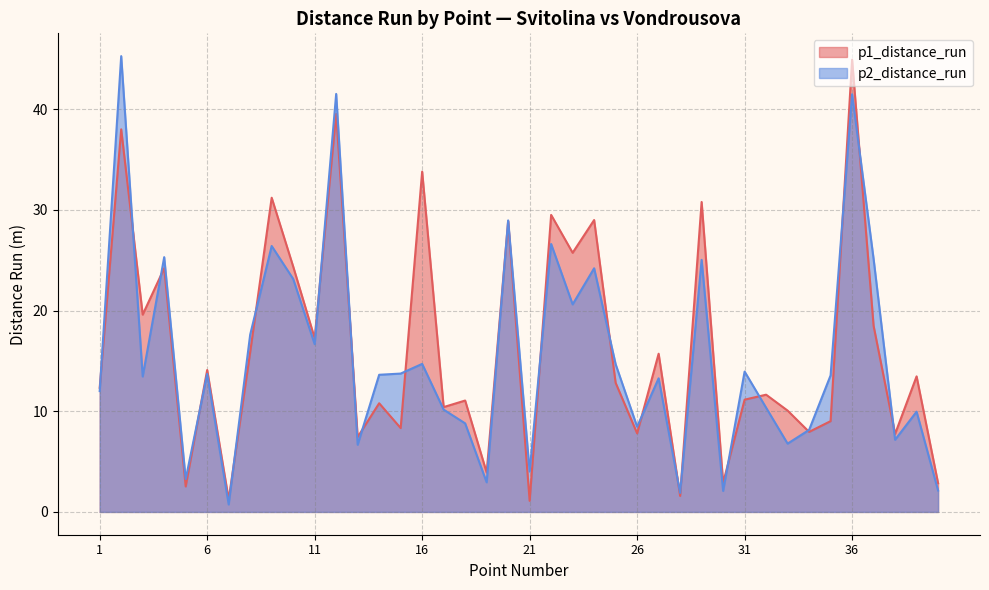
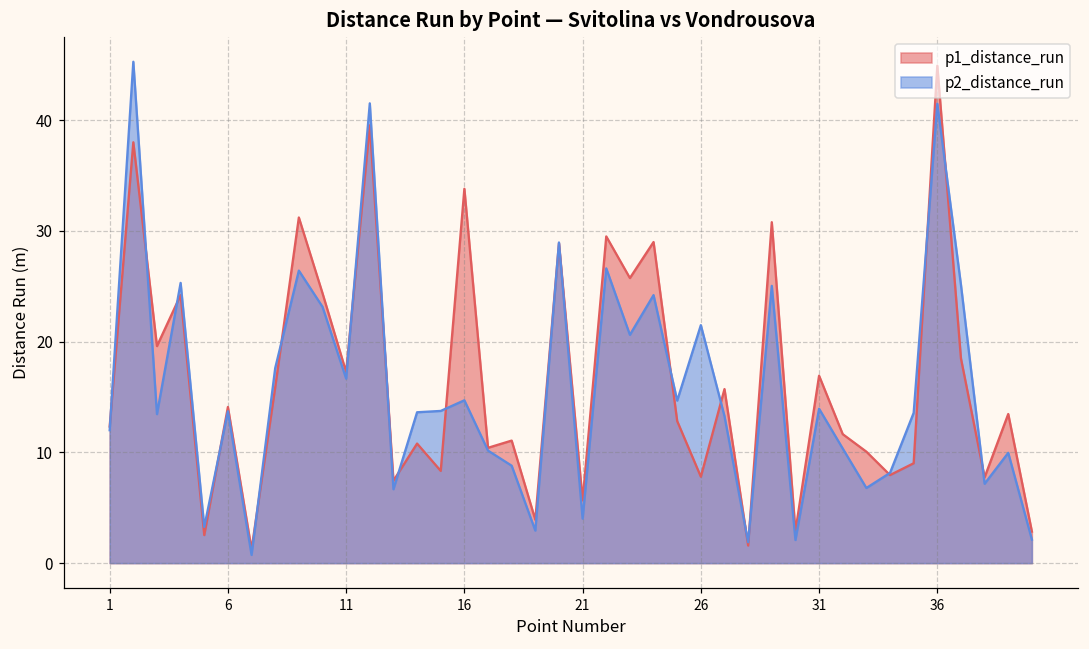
p1_distance_run, 21: 1.1 -> 5.7
p2_distance_run, 26: 8.5 -> 21.5
p1_distance_run, 31: 11.2 -> 16.9
